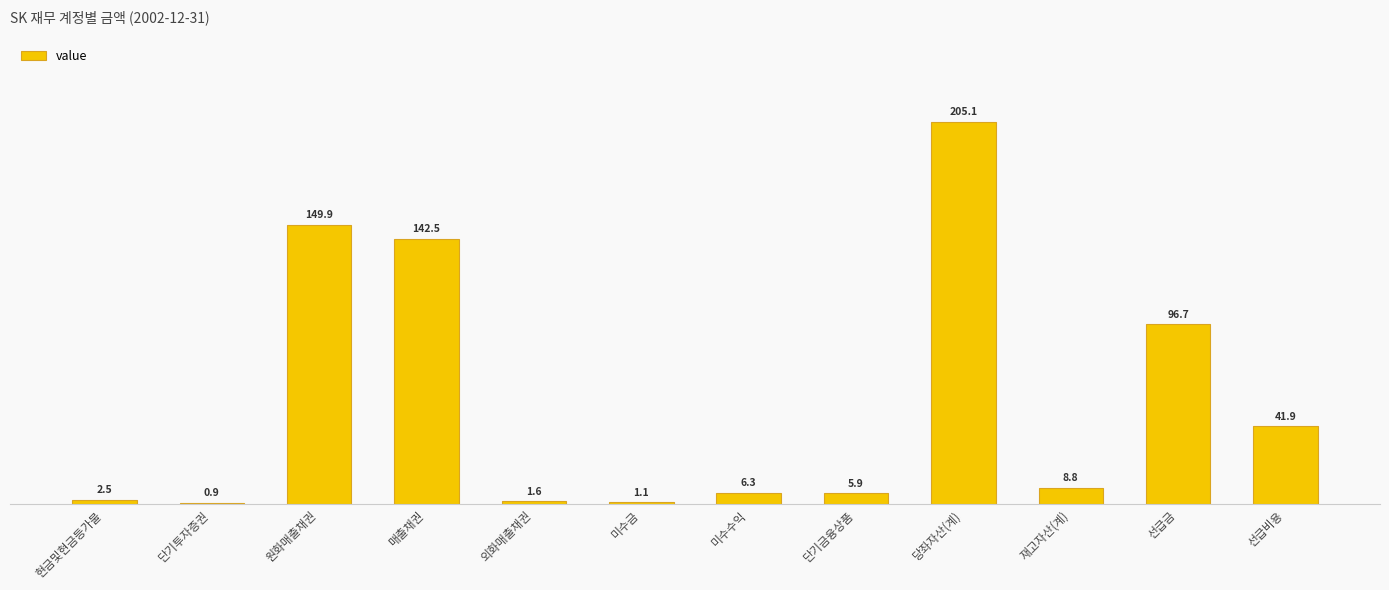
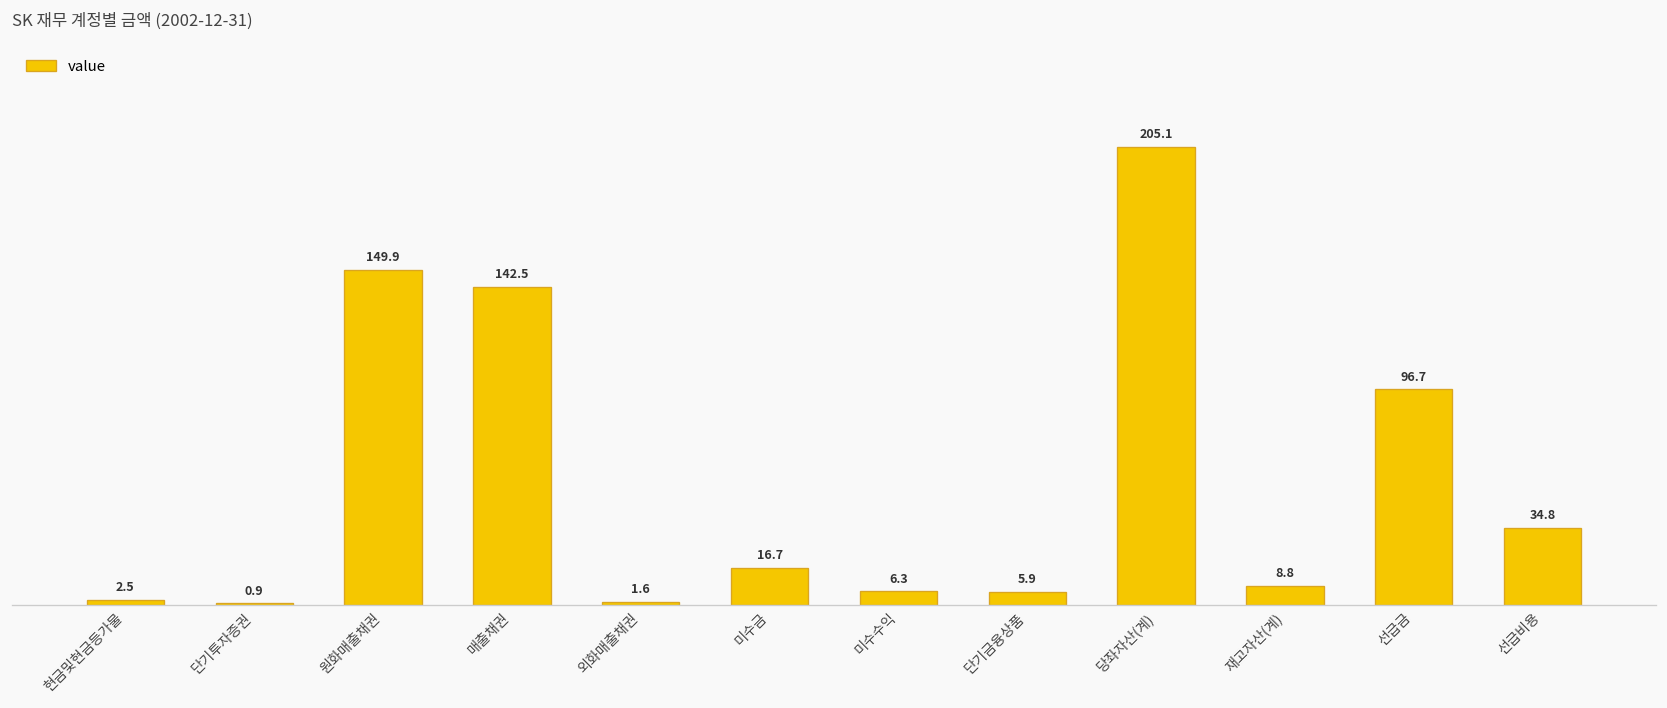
미수금: 1.1 -> 16.7
선급비용: 41.9 -> 34.8
